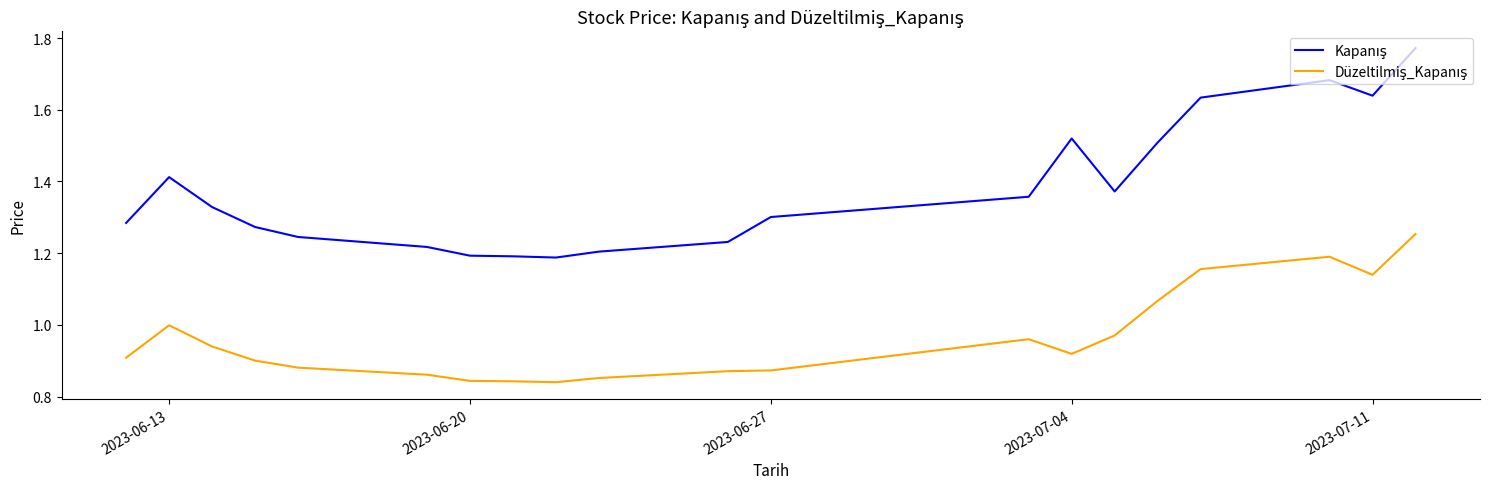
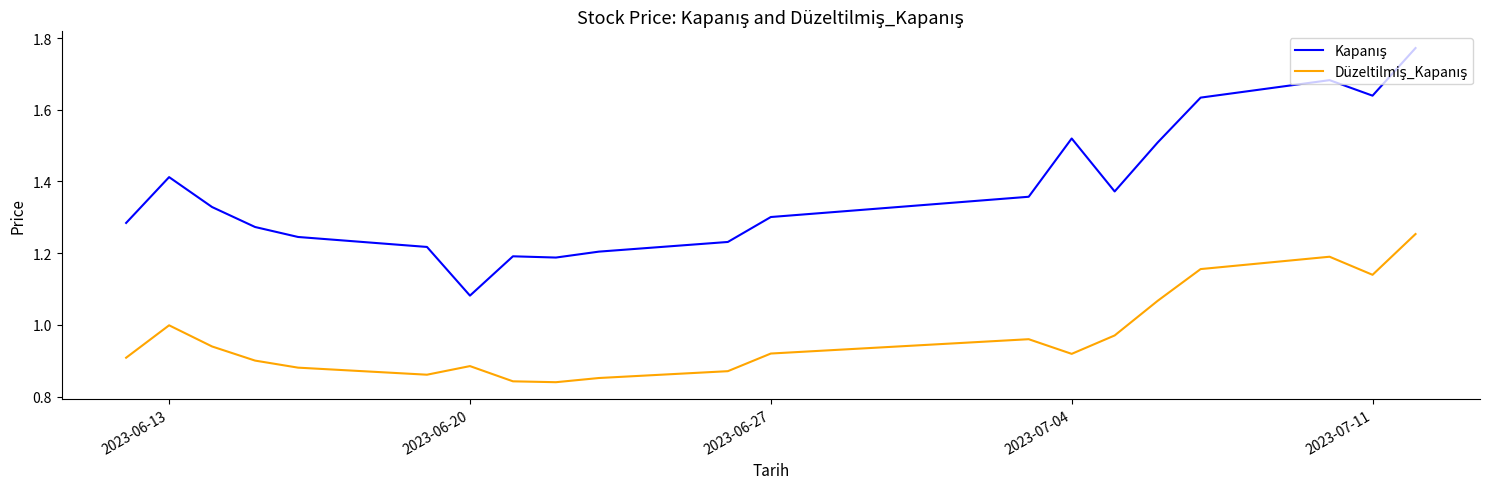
Kapanış, 2023-06-20: 1.19 -> 1.08
Düzeltilmiş_Kapanış, 2023-06-20: 0.84 -> 0.89
Düzeltilmiş_Kapanış, 2023-06-27: 0.87 -> 0.92
